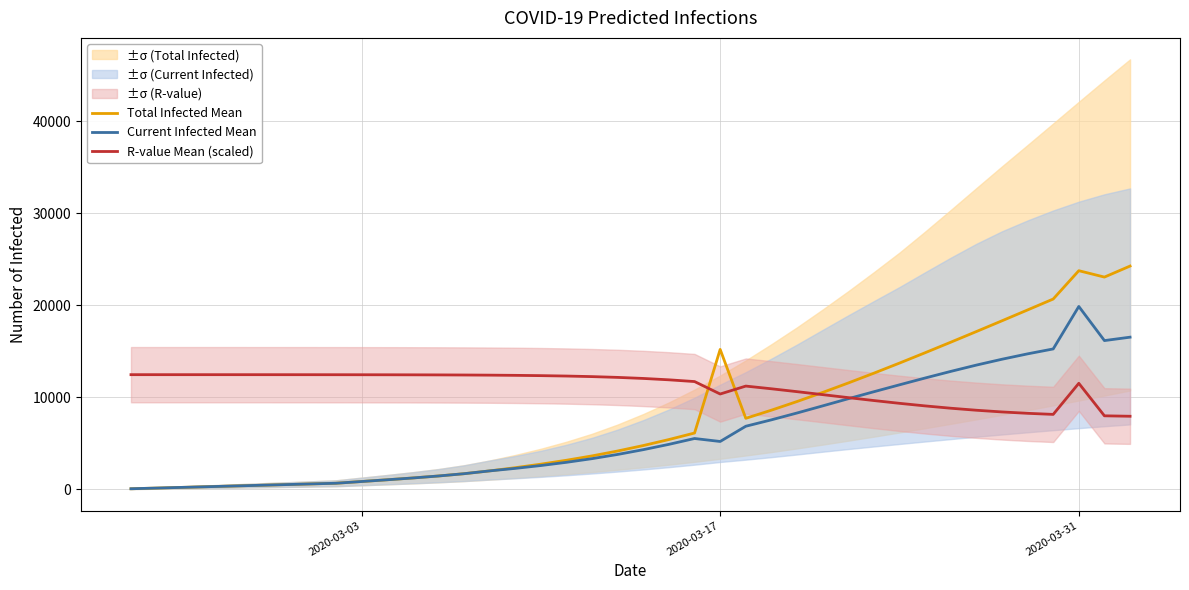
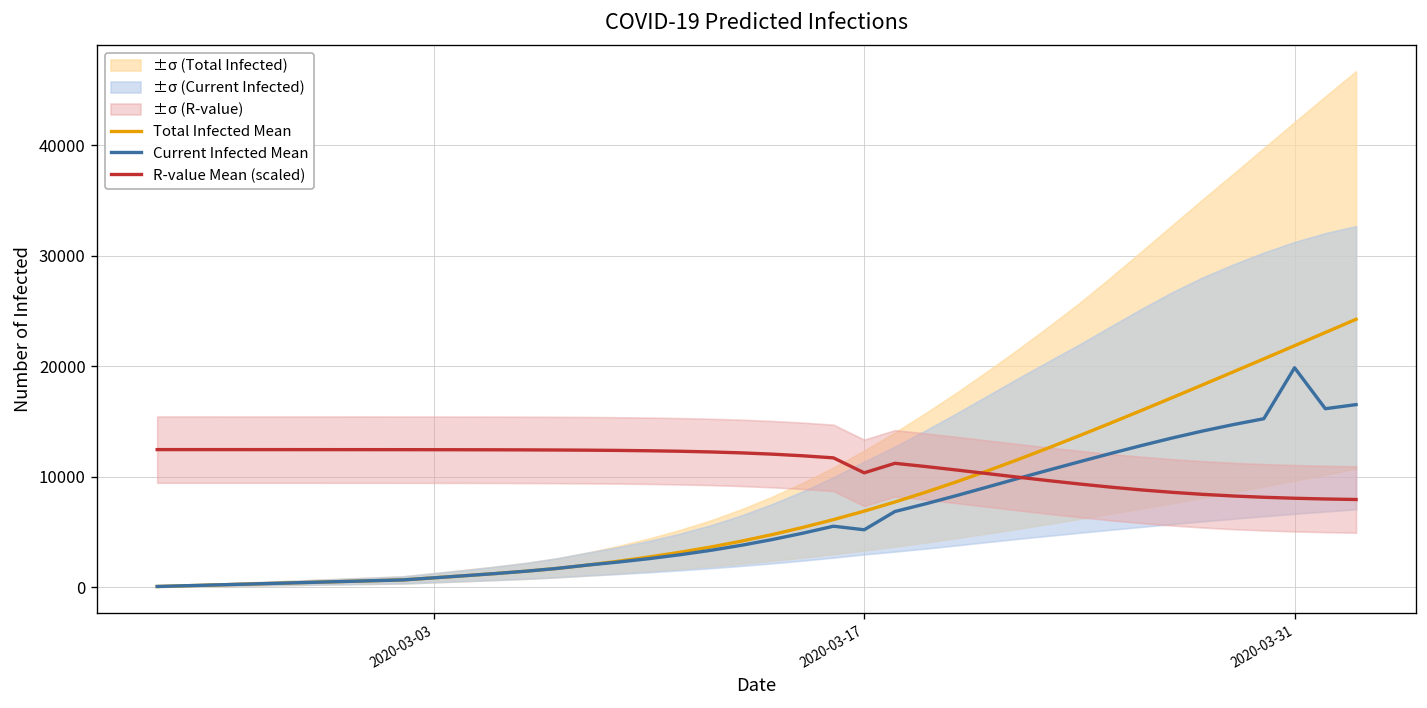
Total Infected Mean, 2020-03-17: 15000 -> 7000
Total Infected Mean, 2020-03-31: 24000 -> 22000
R-value Mean (scaled), 2020-03-31: 12000 -> 8000
